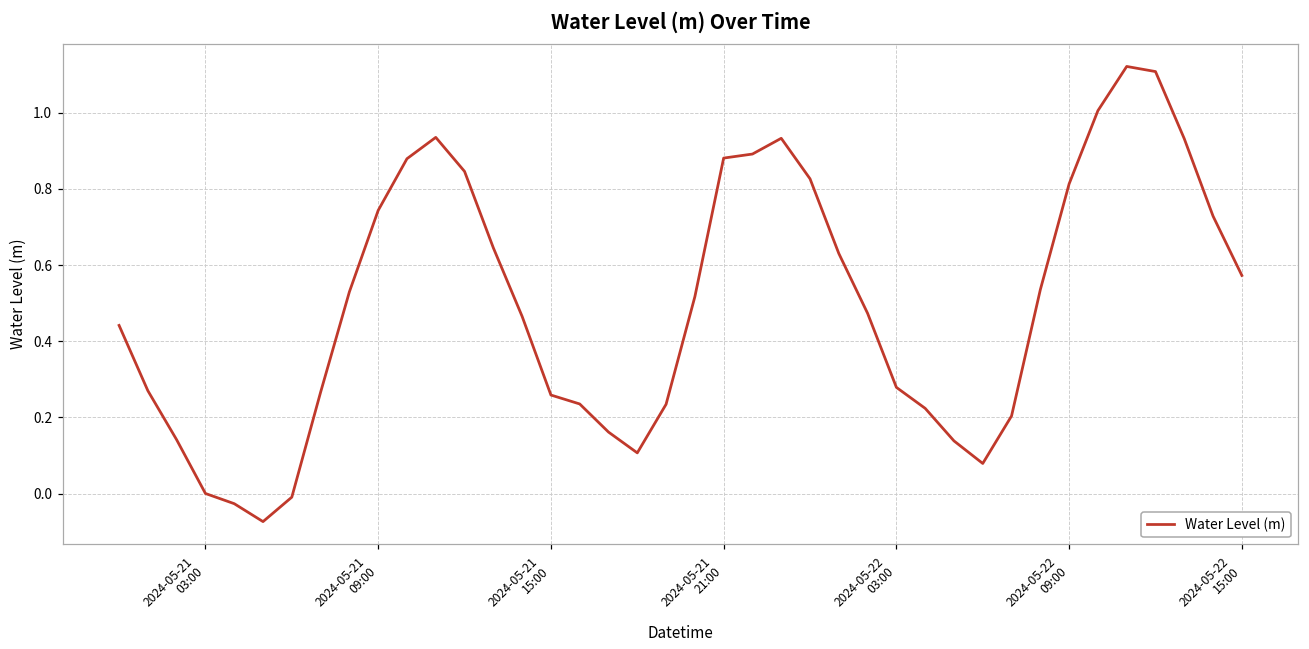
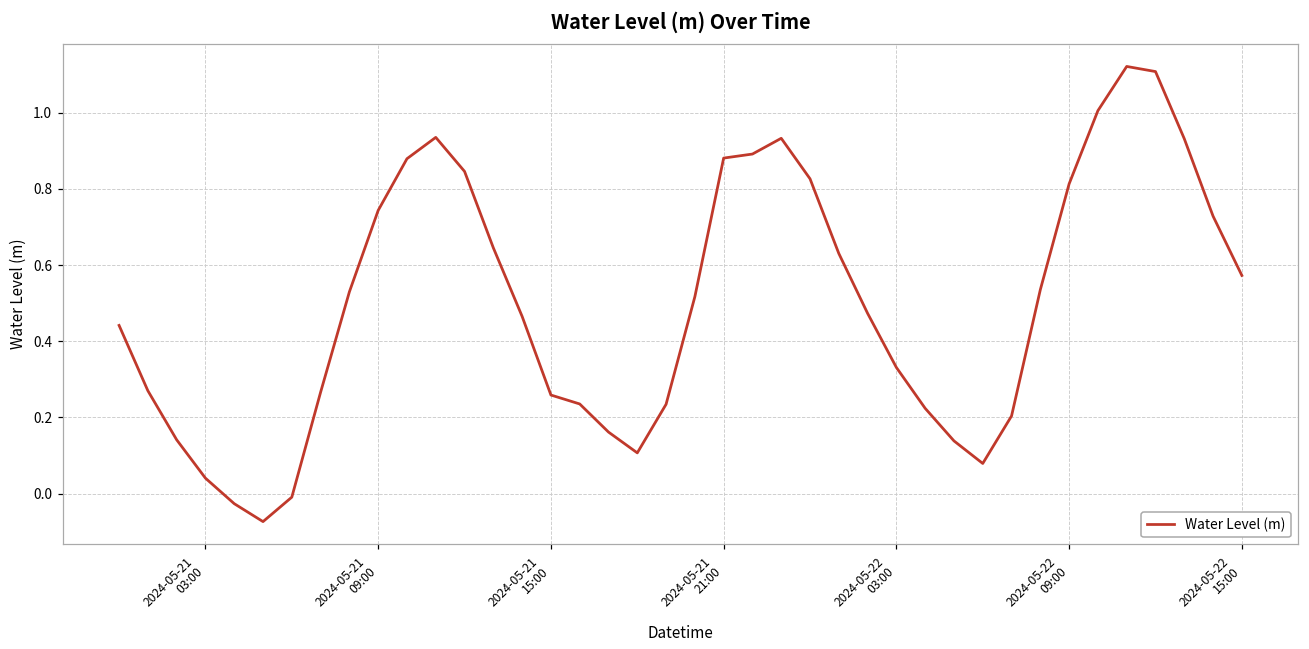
2024-05-21 03:00: 0.00 -> 0.04
2024-05-22 03:00: 0.28 -> 0.33
